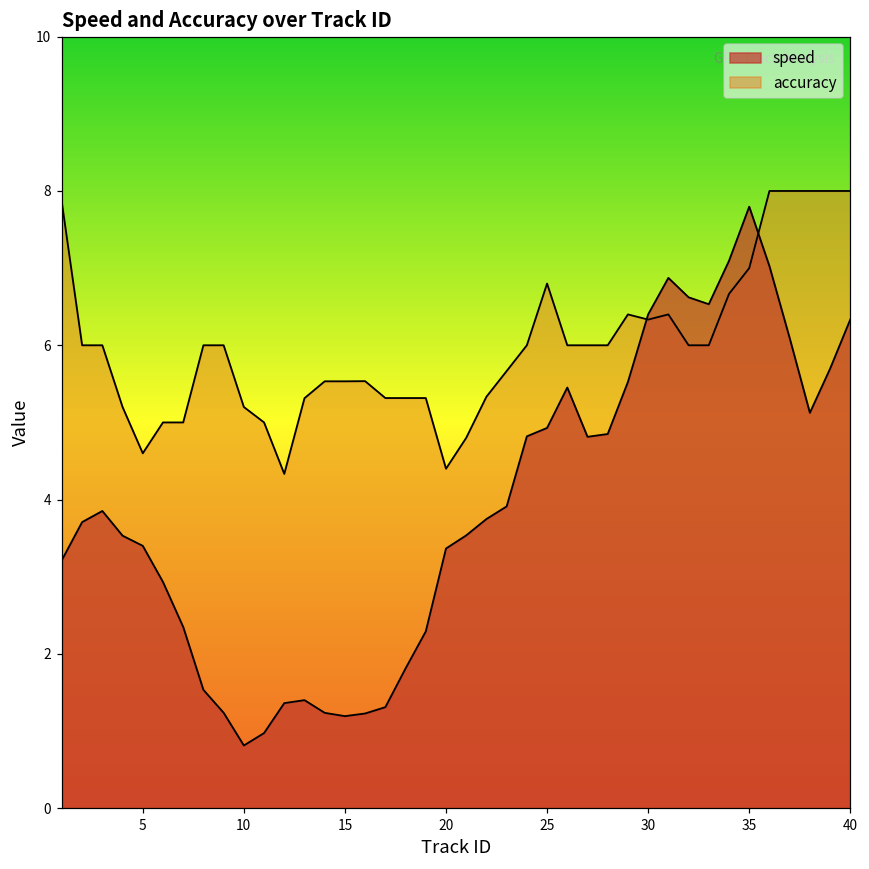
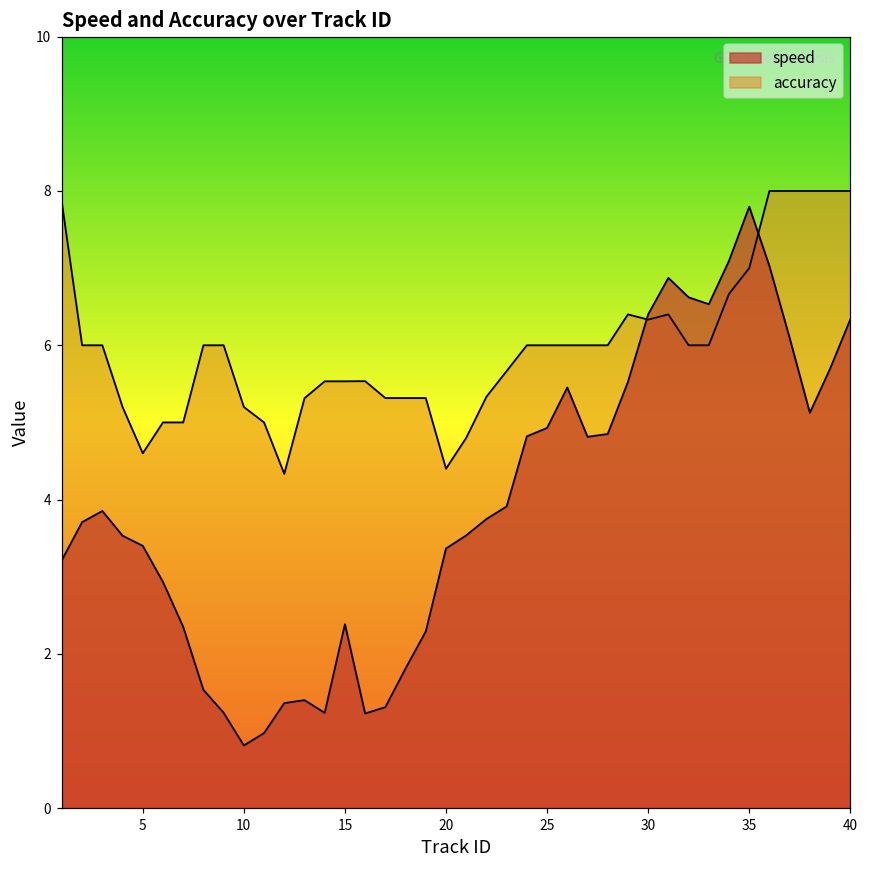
speed, 15: 1.2 -> 2.4
accuracy, 25: 6.8 -> 6.0
